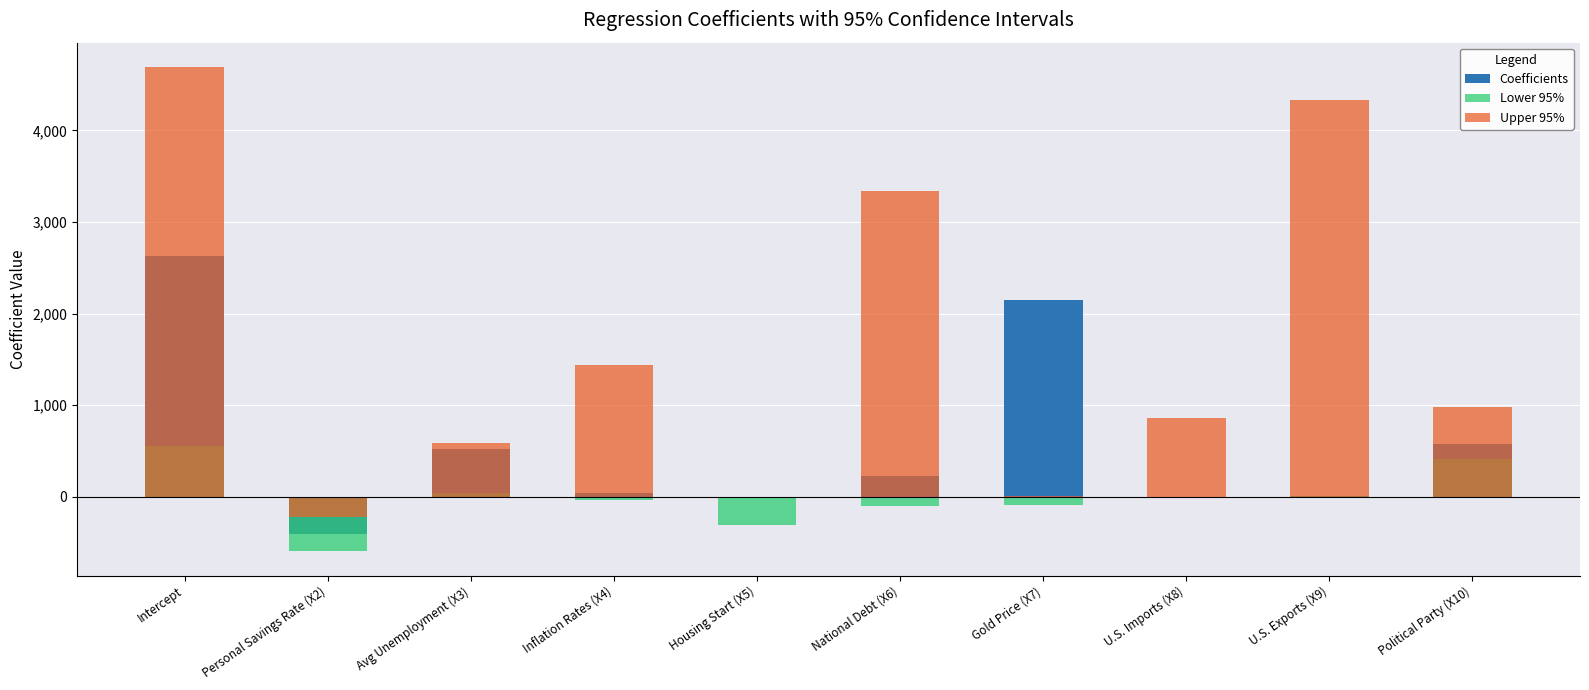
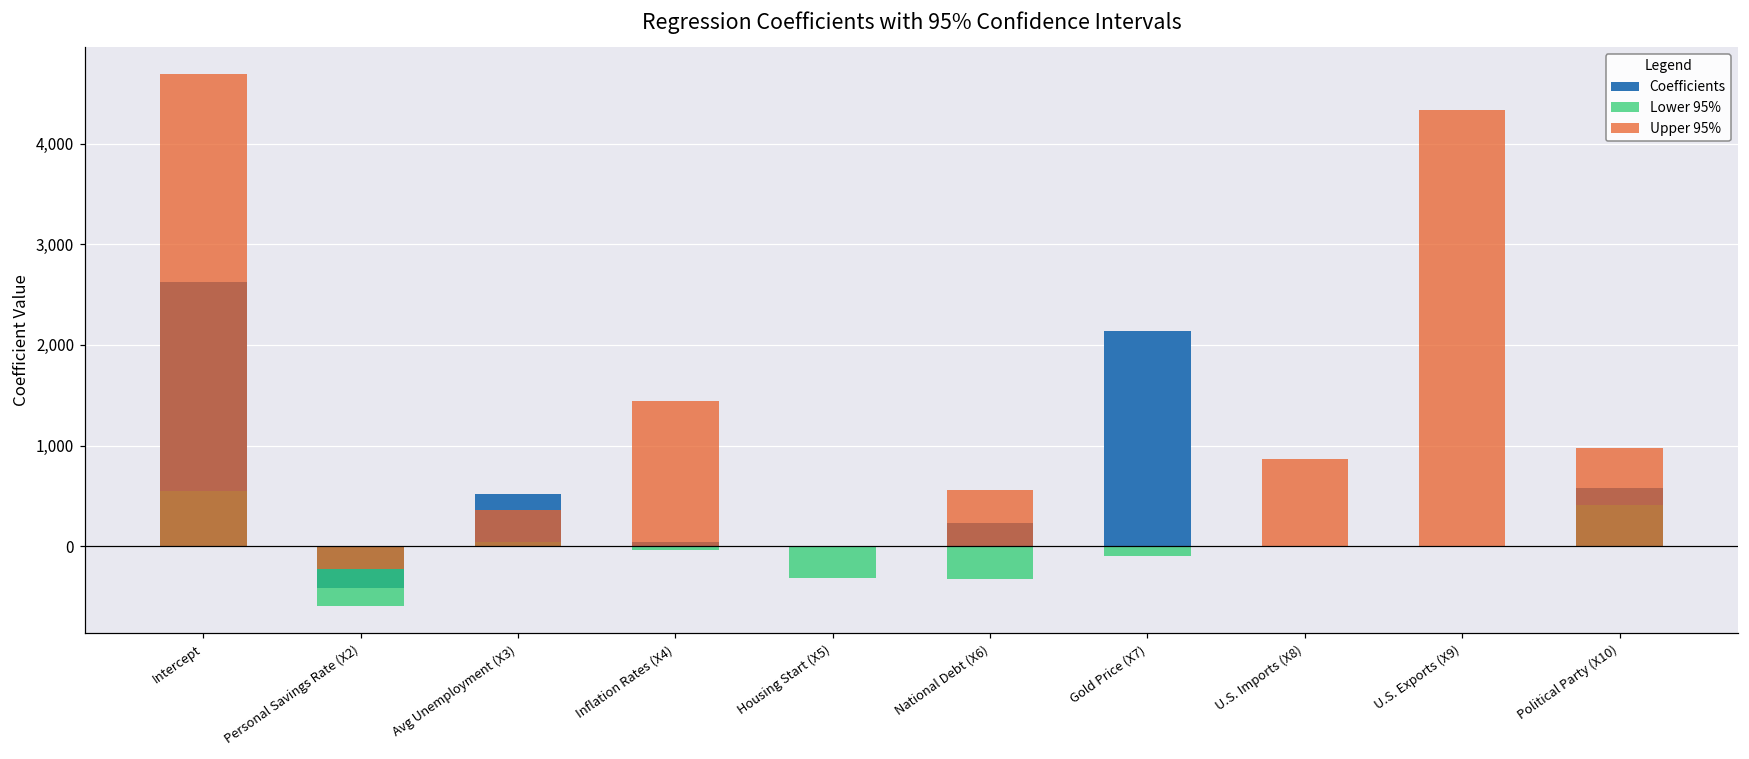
Upper 95%, Avg Unemployment (X3): 600 -> 400
Lower 95%, National Debt (X6): -100 -> -300
Upper 95%, National Debt (X6): 3,300 -> 600
